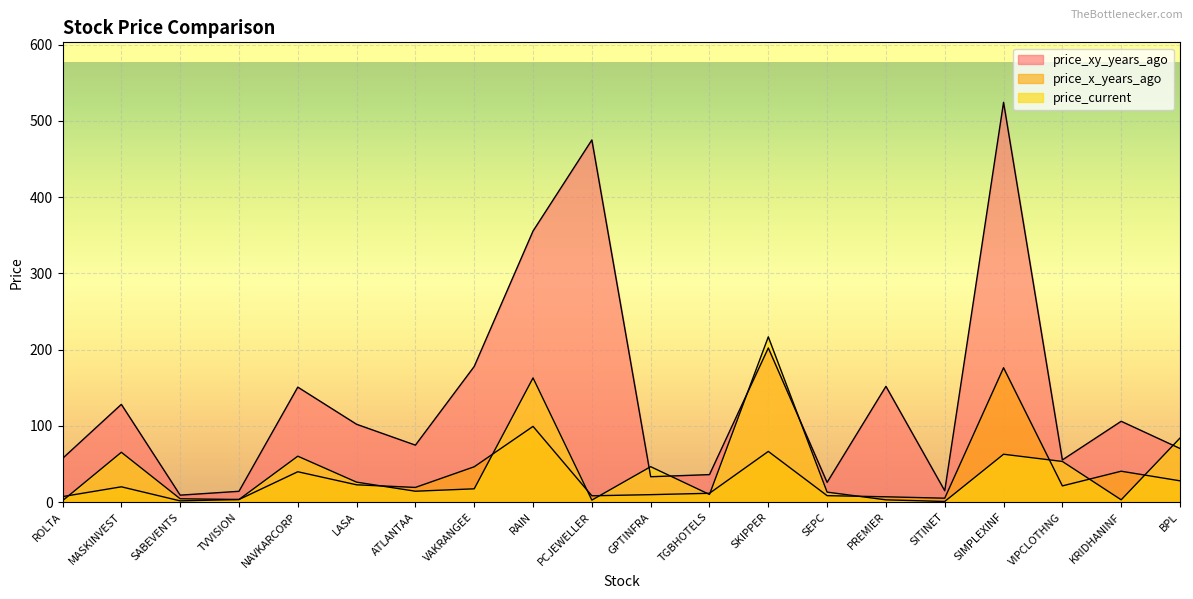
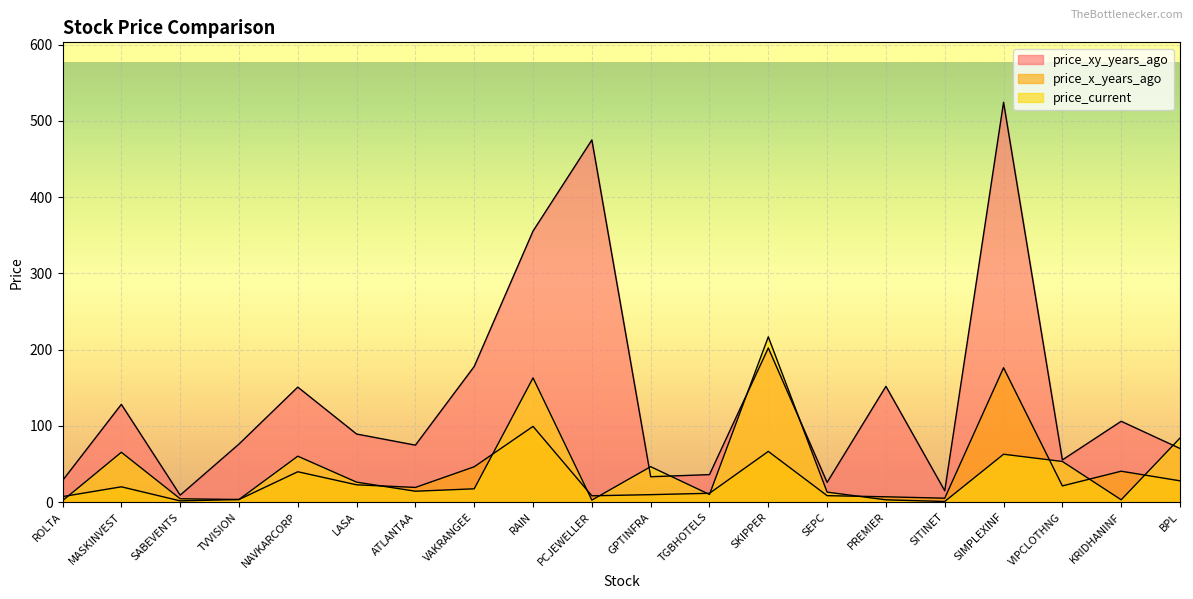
price_xy_years_ago, ROLTA: 60 -> 30
price_xy_years_ago, TVVISION: 10 -> 80
price_xy_years_ago, LASA: 100 -> 90
